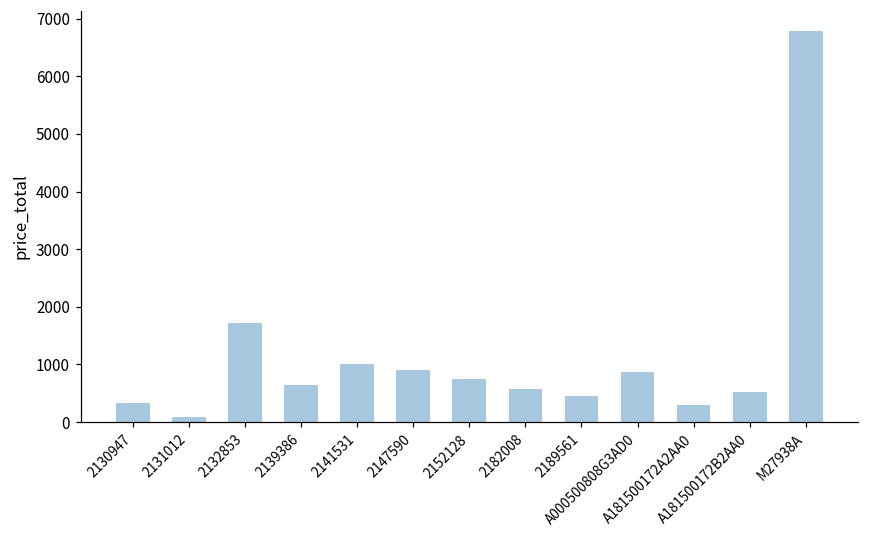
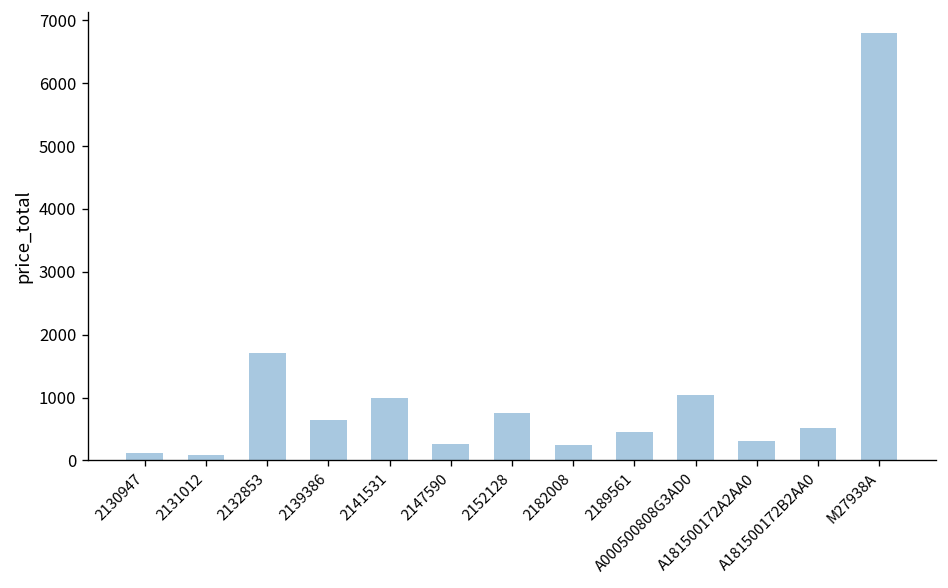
2130947: 300 -> 100
2147590: 900 -> 300
2182008: 600 -> 200
A000500808G3AD0: 900 -> 1000
